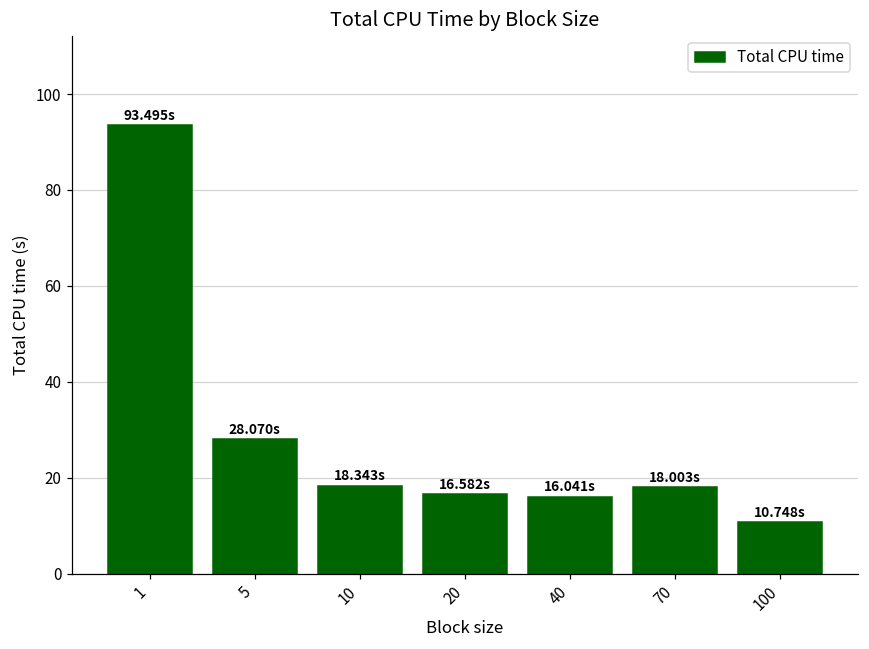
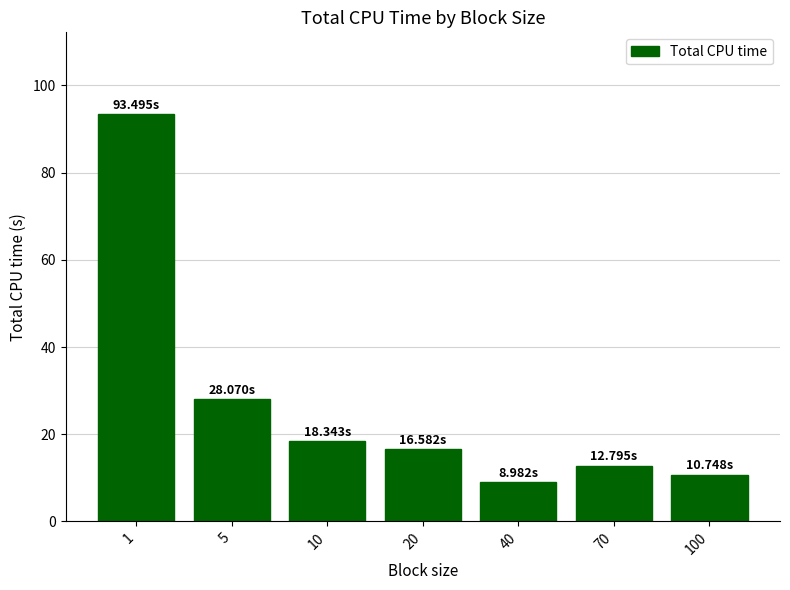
40: 16.041s -> 8.982s
70: 18.003s -> 12.795s
